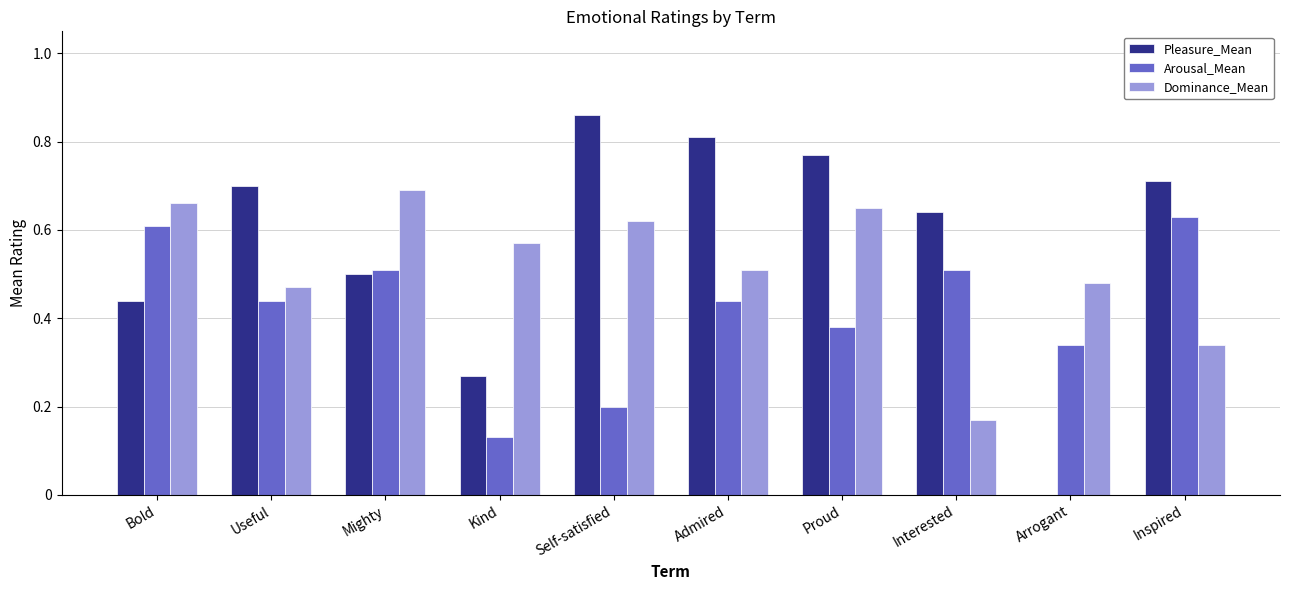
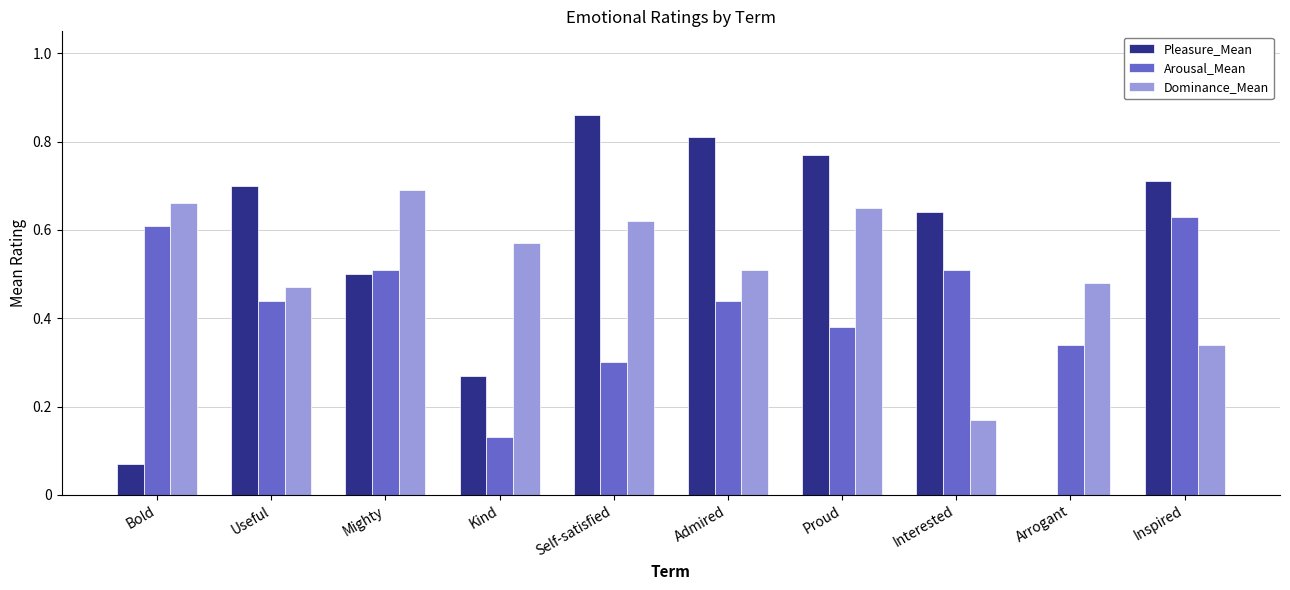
Pleasure_Mean, Bold: 0.44 -> 0.07
Arousal_Mean, Self-satisfied: 0.2 -> 0.3
